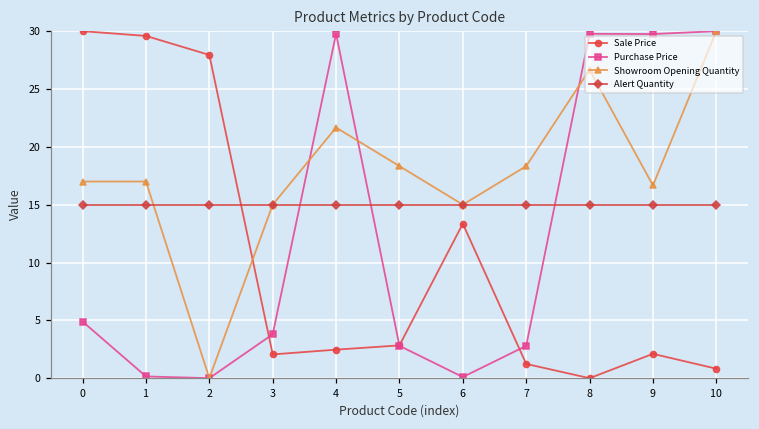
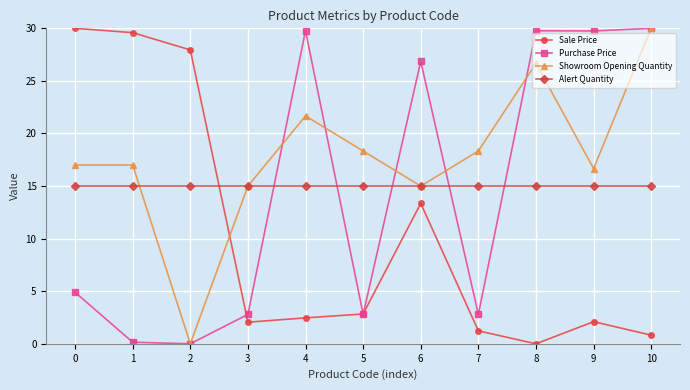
Purchase Price, 3: 3.8 -> 2.8
Purchase Price, 6: 0.1 -> 26.9
